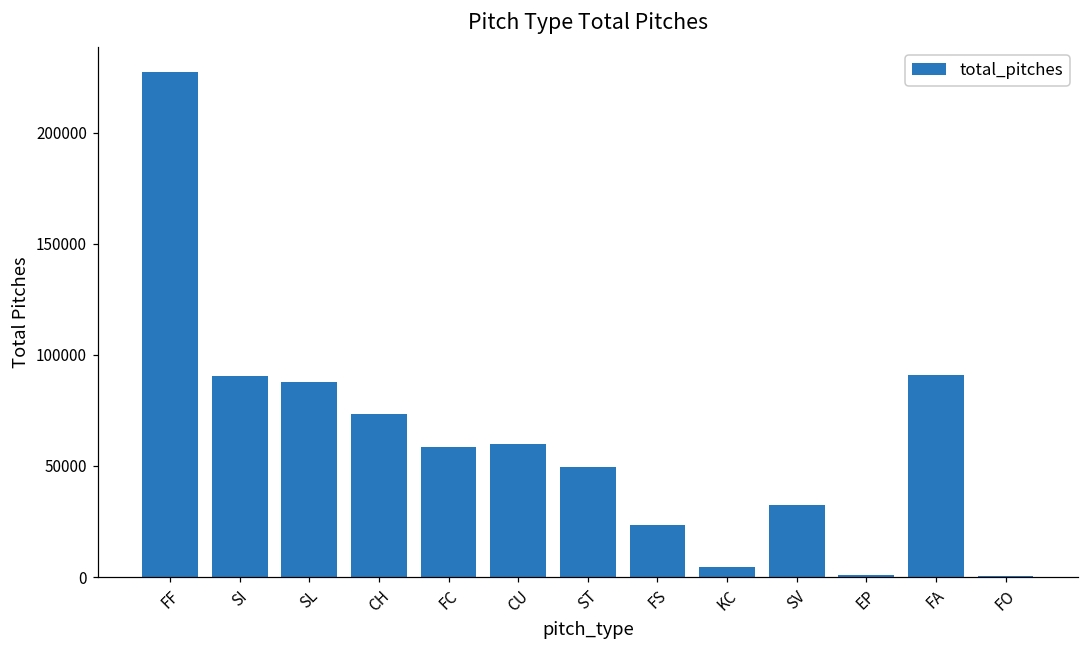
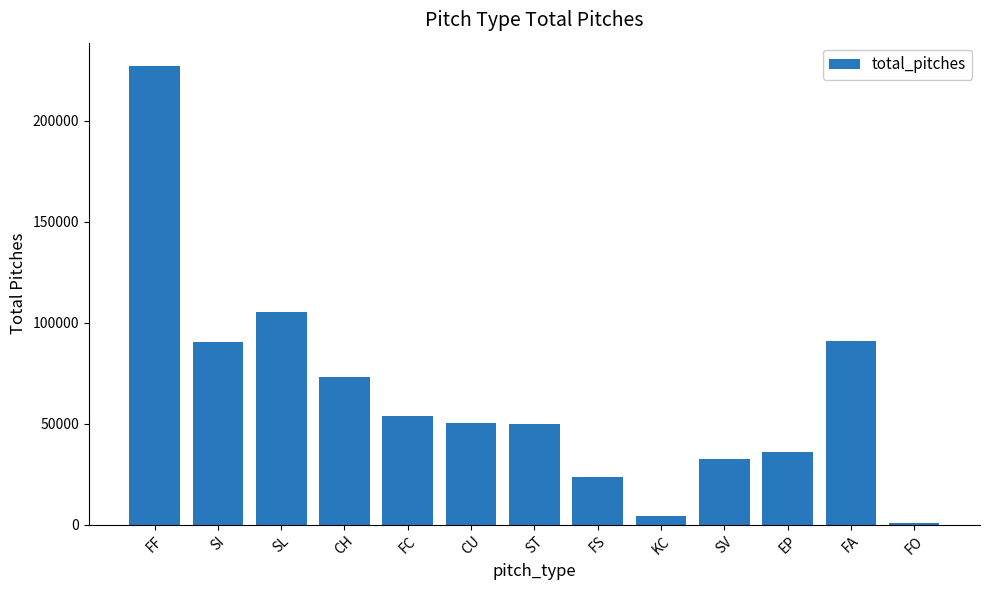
SL: 88000 -> 105000
FC: 58000 -> 54000
CU: 60000 -> 50000
EP: 1000 -> 36000
